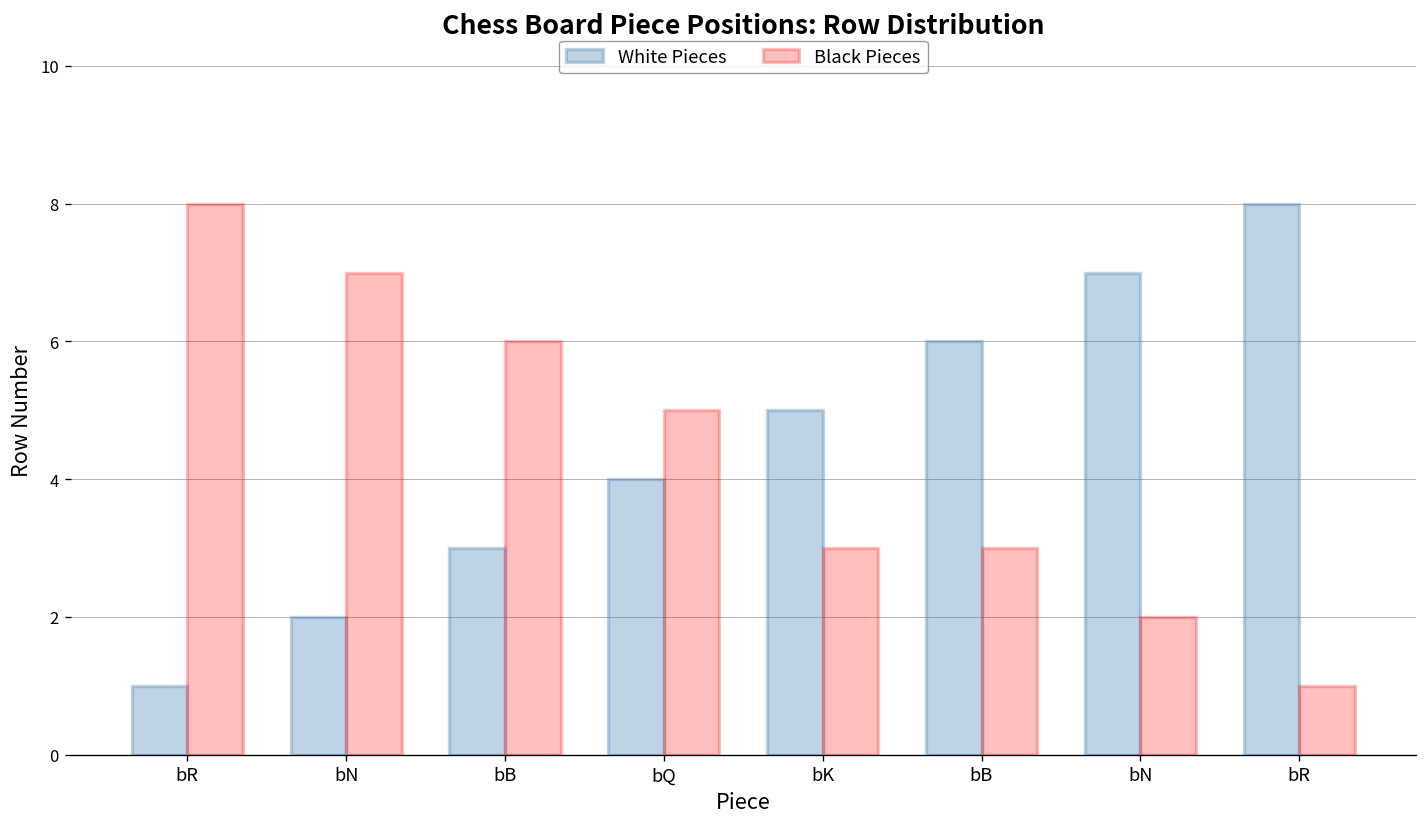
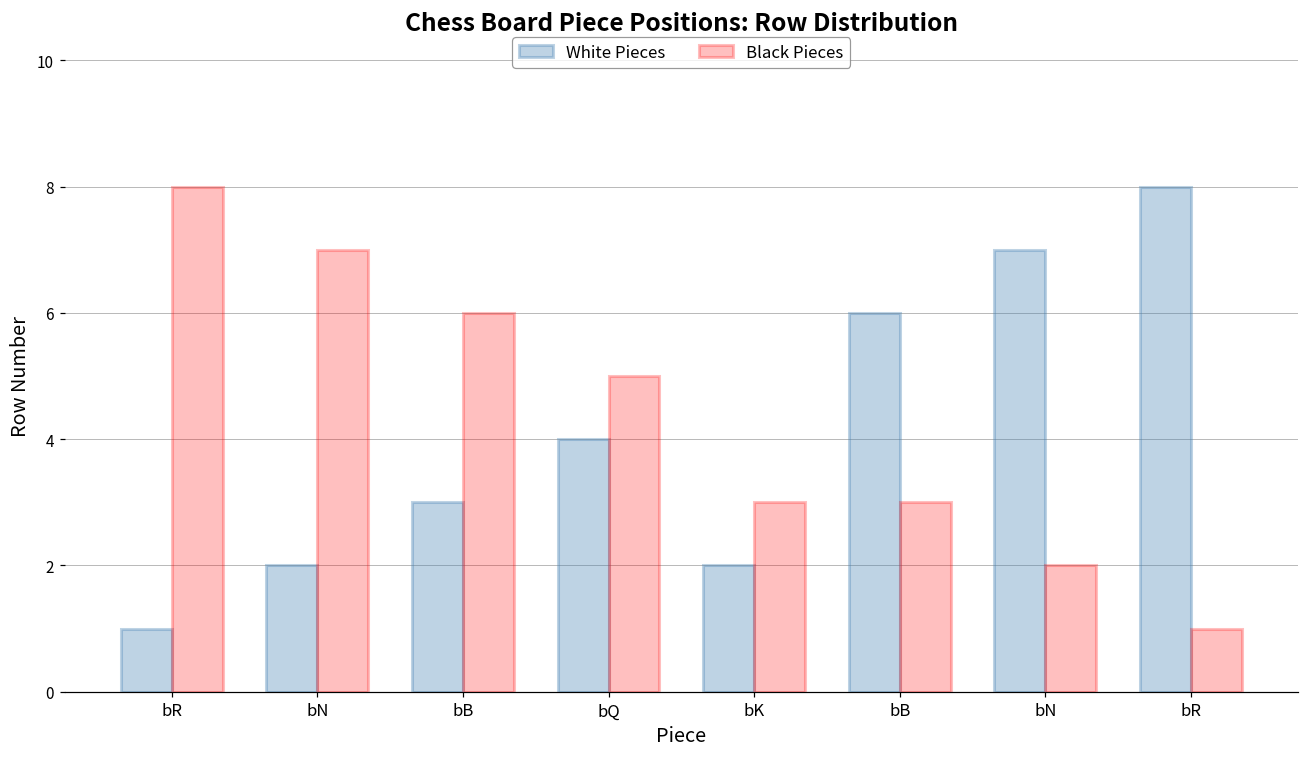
White Pieces, bK: 5 -> 2
